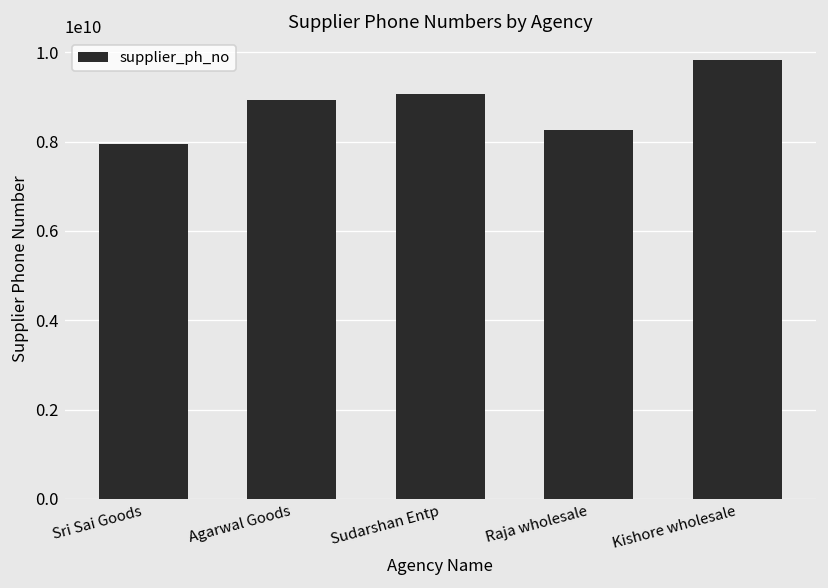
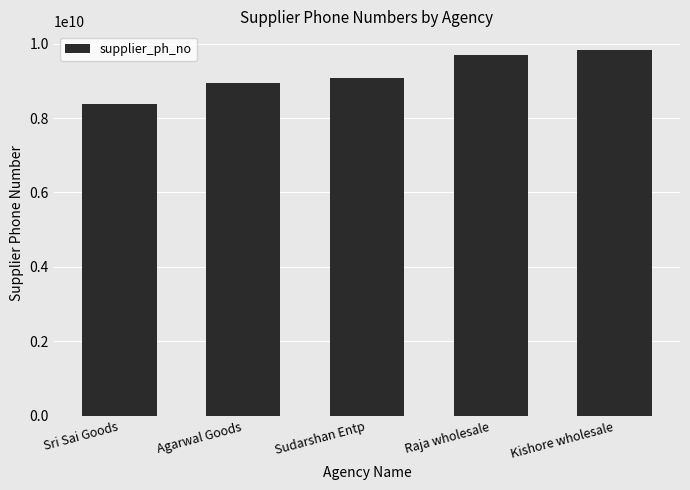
Sri Sai Goods: 8000000000 -> 8400000000
Raja wholesale: 8300000000 -> 9700000000
